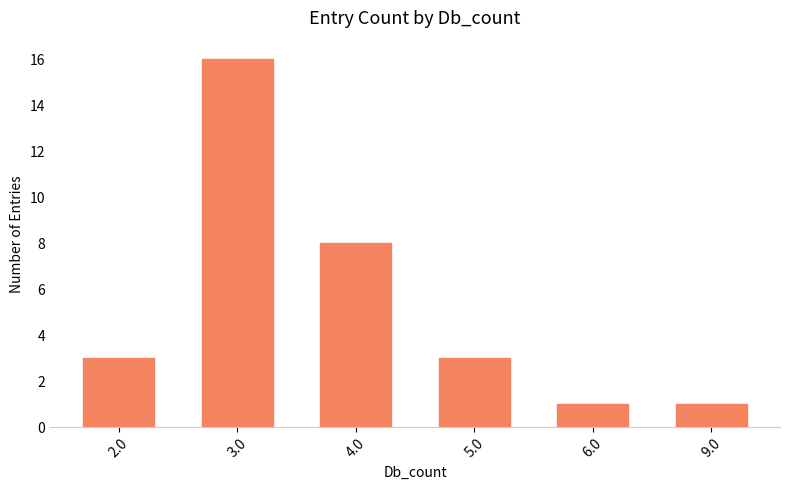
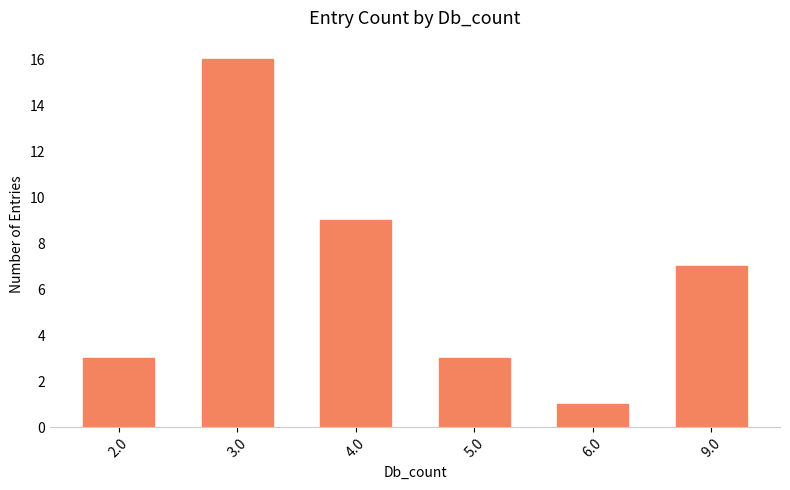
4.0: 8 -> 9
9.0: 1 -> 7
